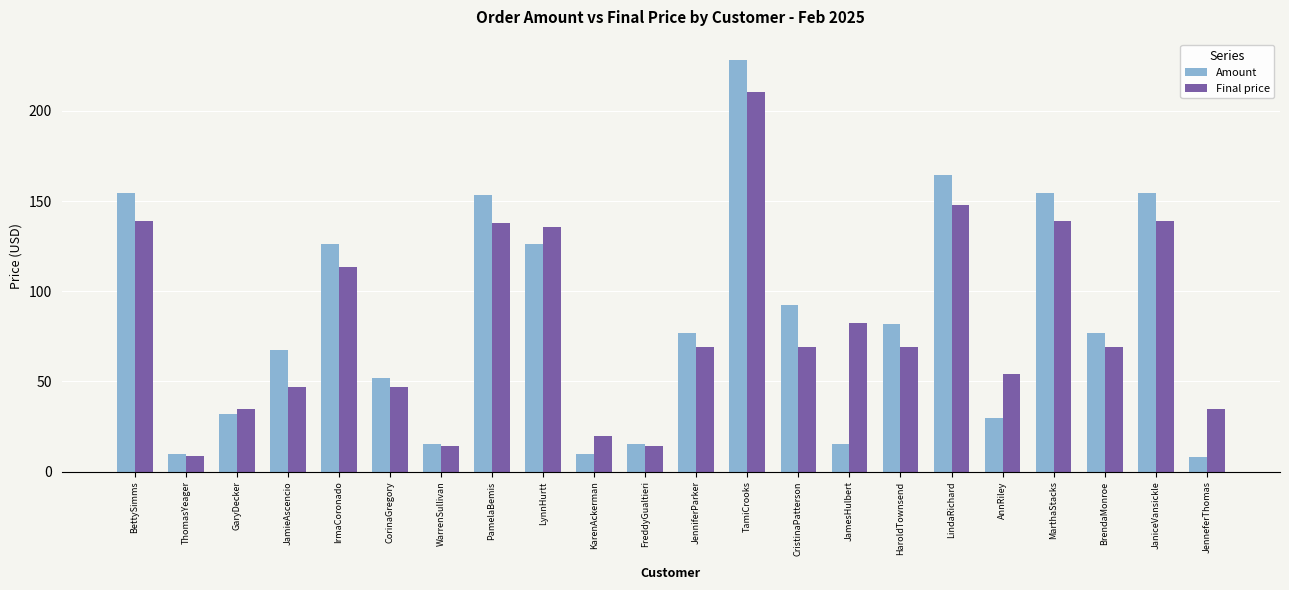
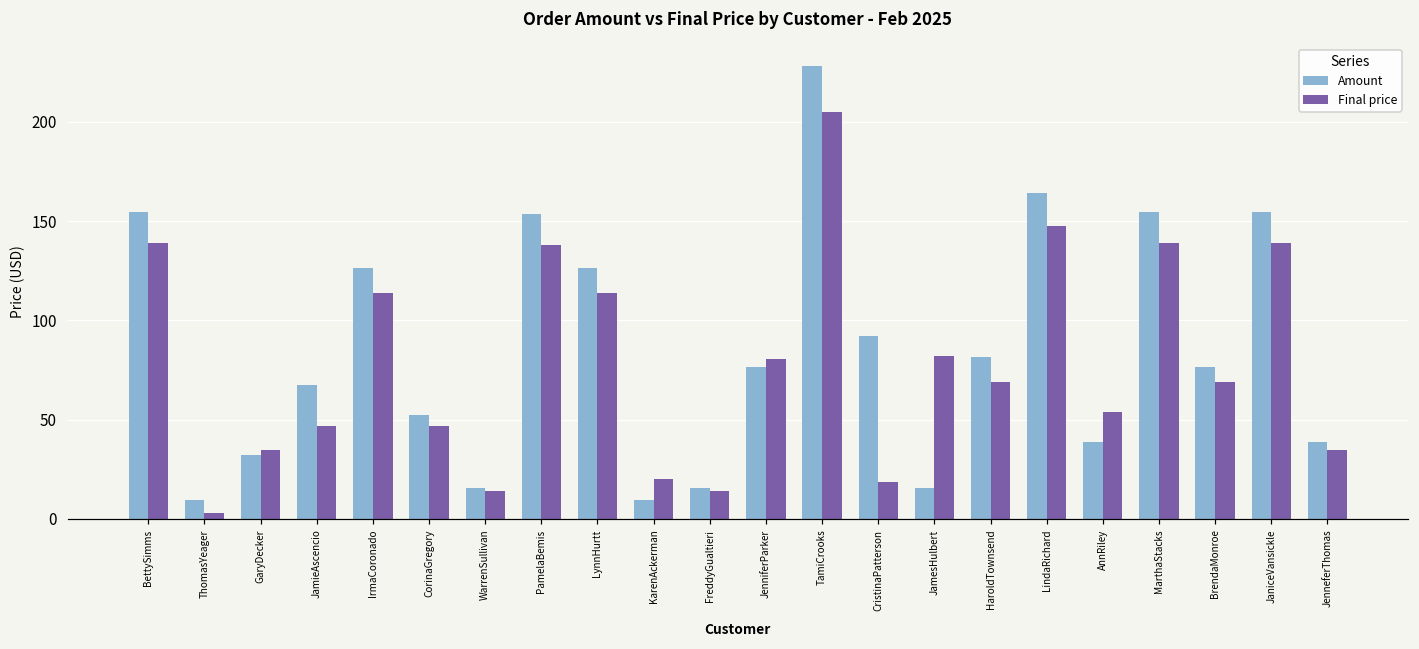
Final price, ThomasYeager: 9 -> 3
Final price, LynnHurtt: 136 -> 114
Final price, JenniferParker: 69 -> 80
Final price, TamiCrooks: 210 -> 205
Final price, CristinaPatterson: 69 -> 19
Amount, AnnRiley: 30 -> 38
Amount, JenneferThomas: 8 -> 38
